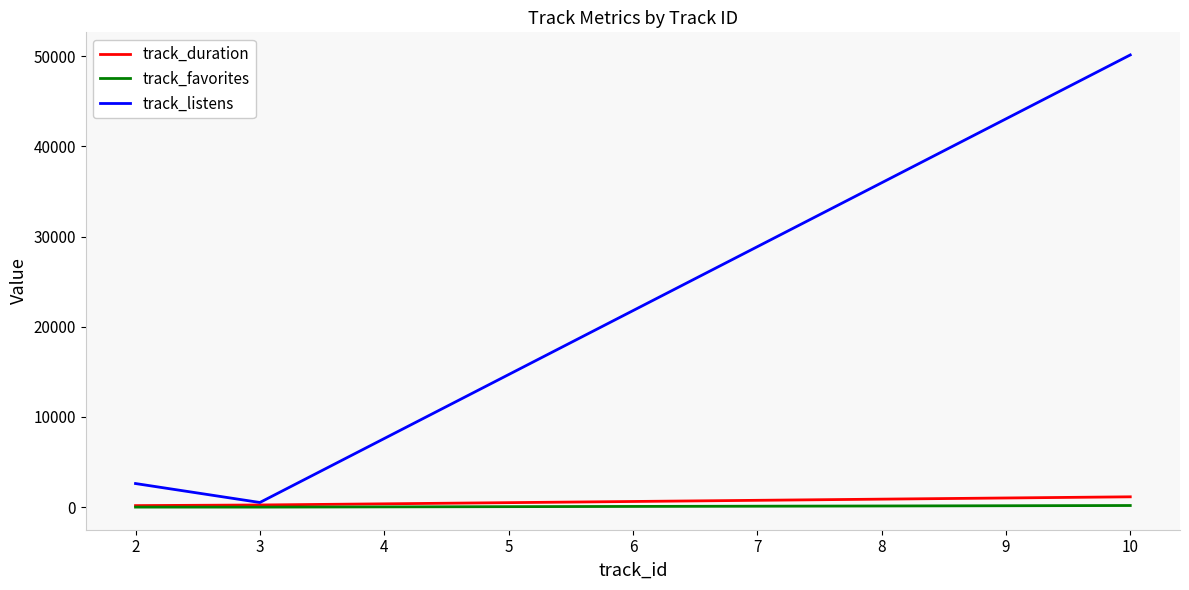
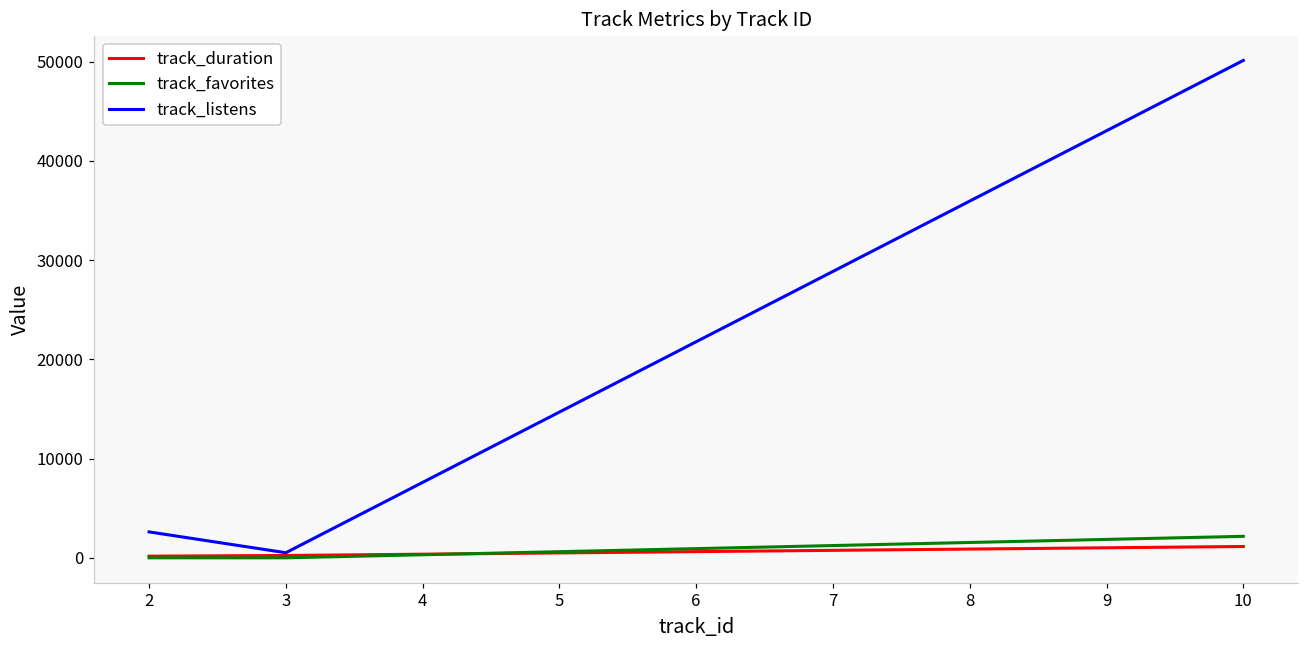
track_favorites, 10: 0 -> 2000
